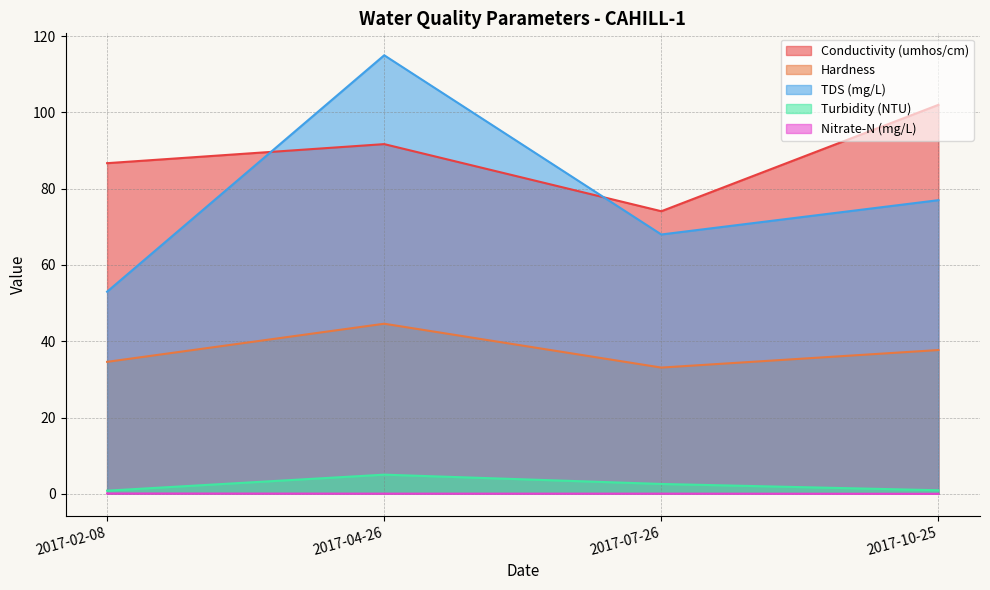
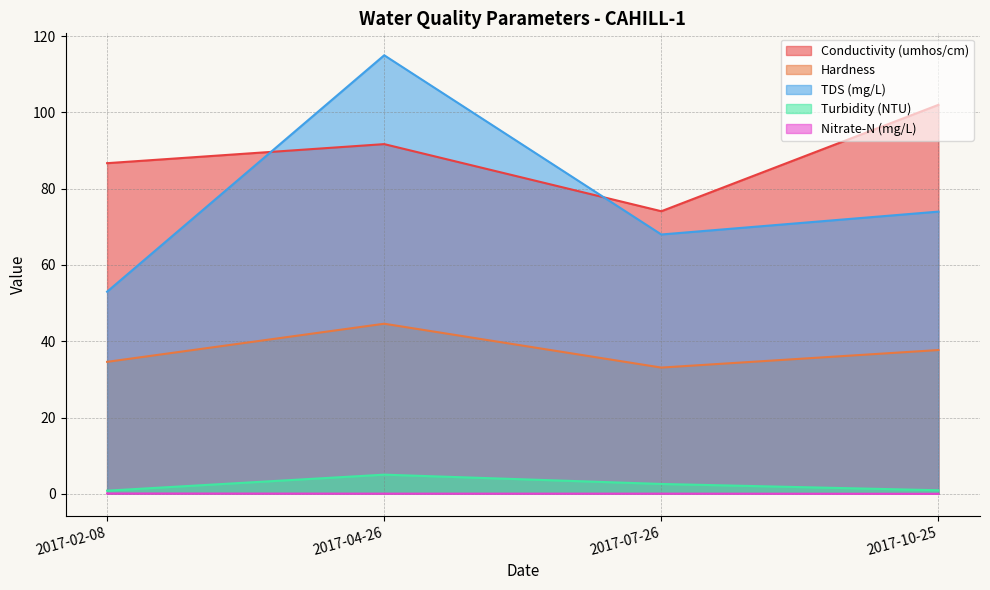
TDS (mg/L), 2017-10-25: 77 -> 74
